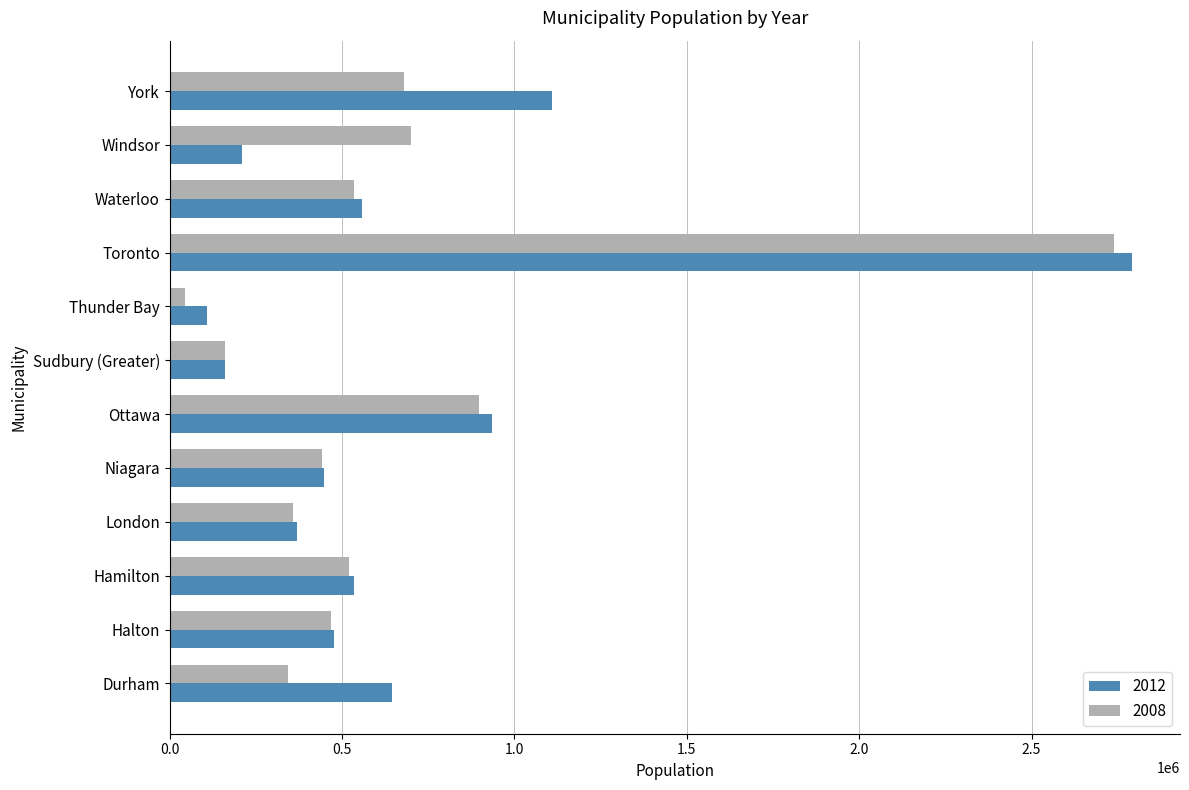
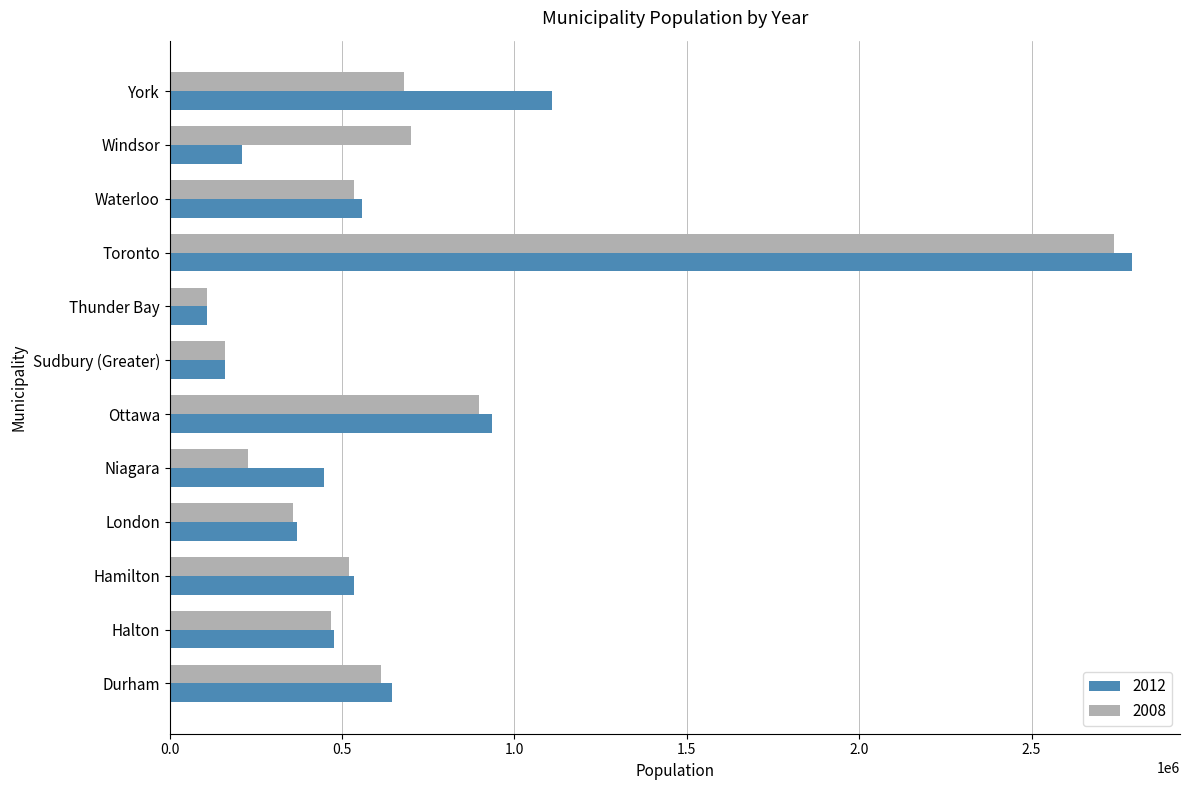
2008, Thunder Bay: 50000 -> 110000
2008, Niagara: 440000 -> 230000
2008, Durham: 340000 -> 610000
